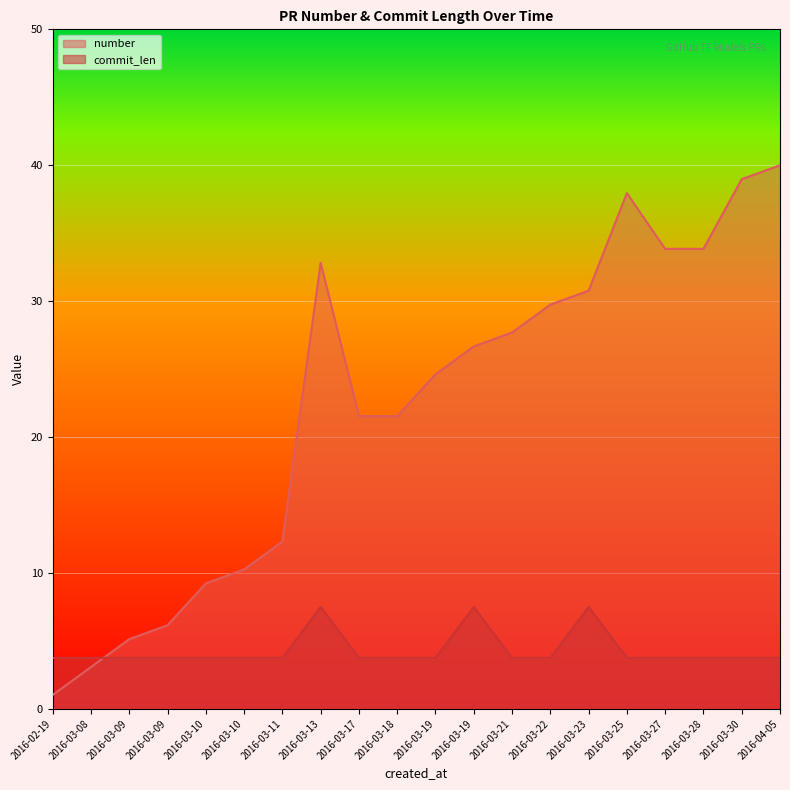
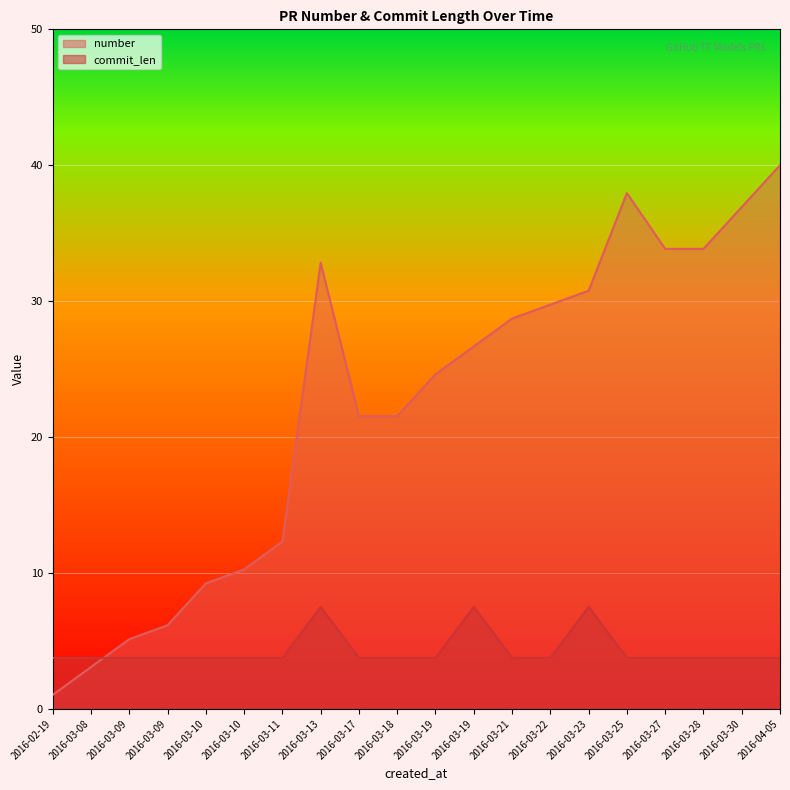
number, 2016-03-21: 27.7 -> 28.7
number, 2016-03-30: 39.0 -> 36.9
